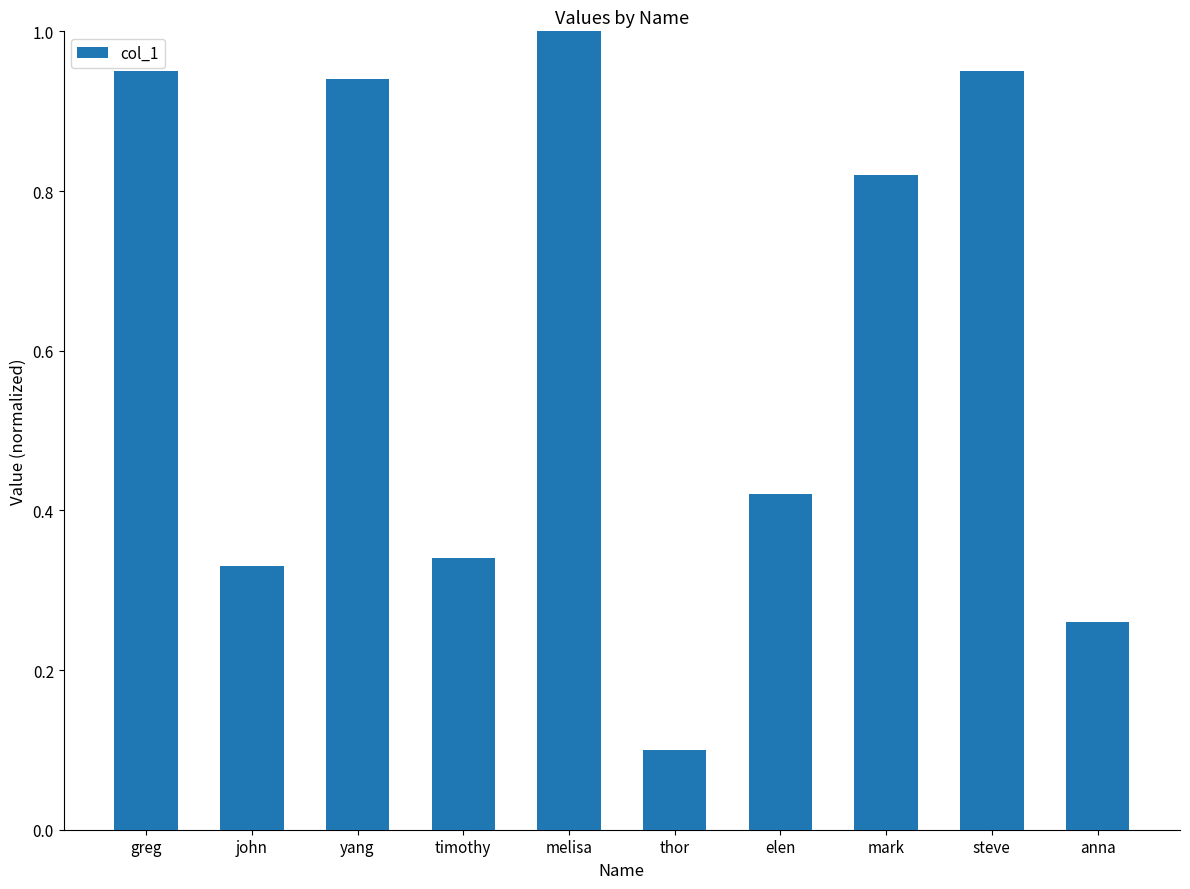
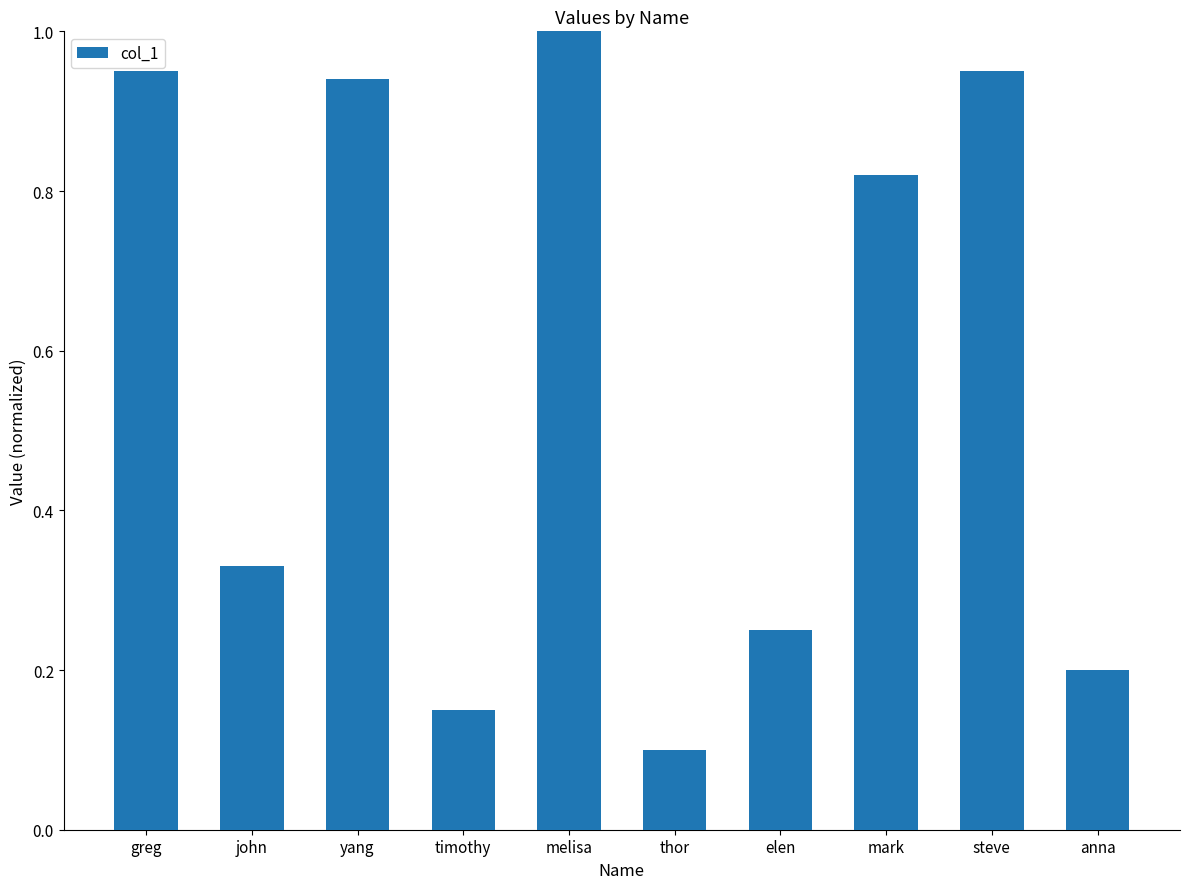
timothy: 0.34 -> 0.15
elen: 0.42 -> 0.25
anna: 0.26 -> 0.20
